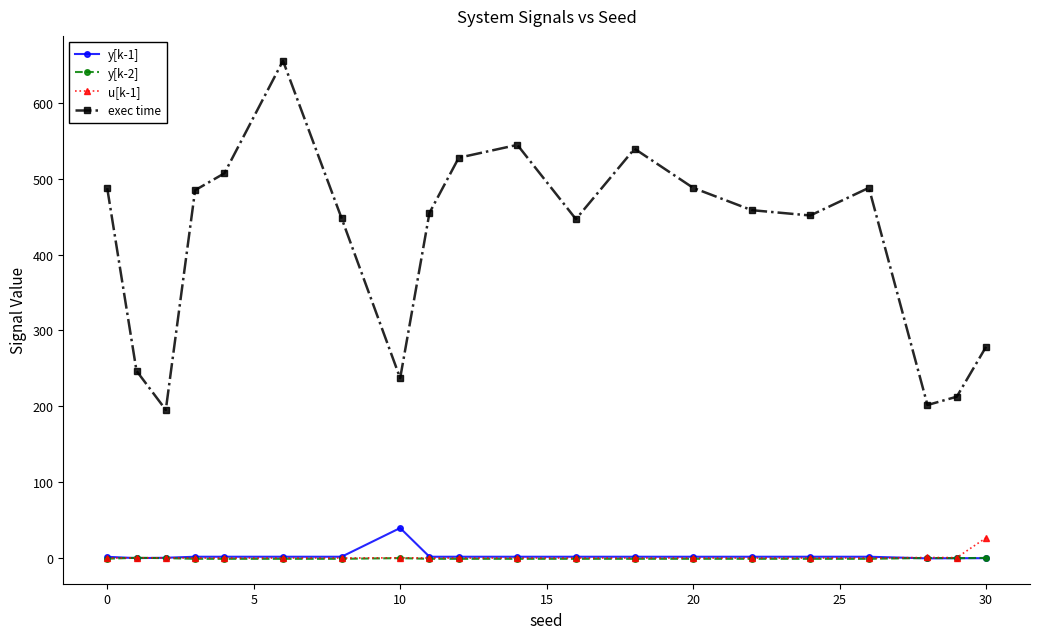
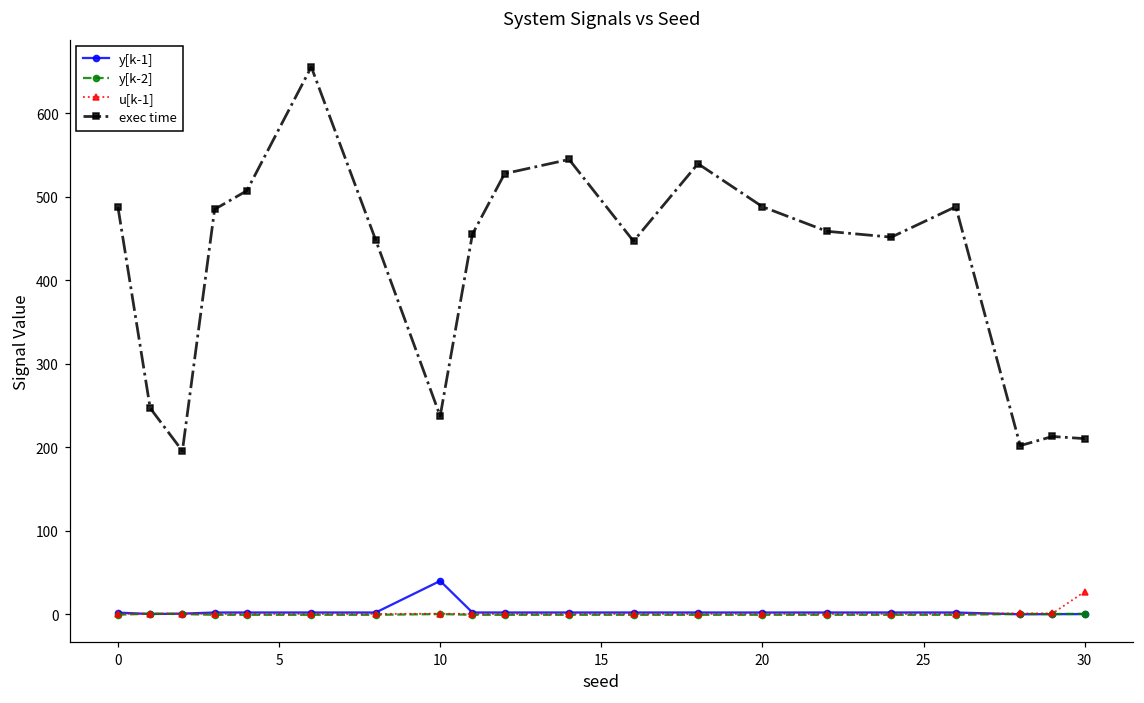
exec time, 30: 280 -> 210
